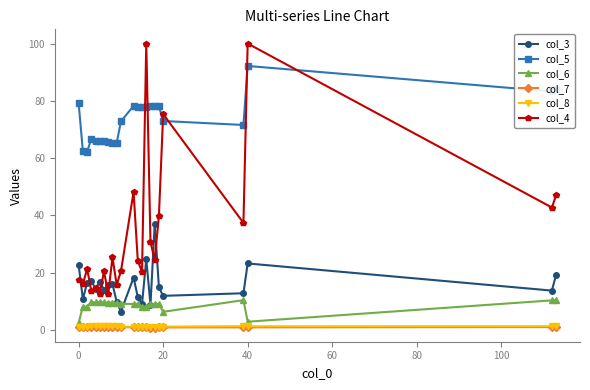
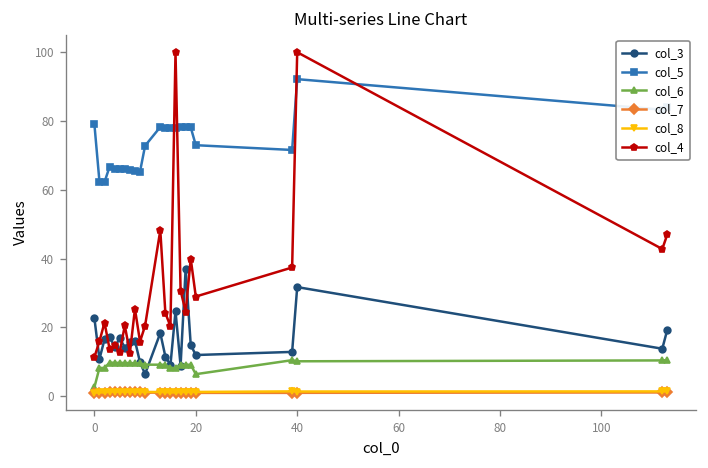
col_4, 0: 18 -> 11
col_4, 20: 75 -> 29
col_3, 40: 23 -> 32
col_6, 40: 3 -> 10
